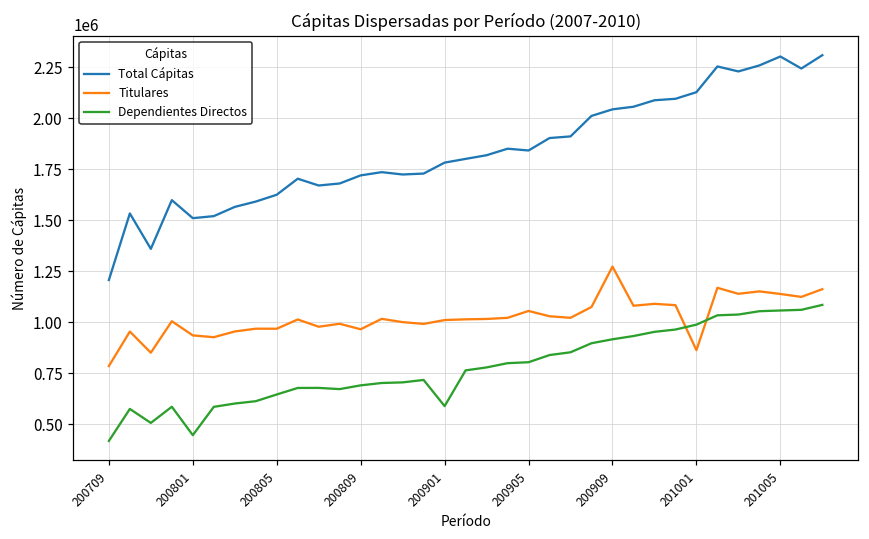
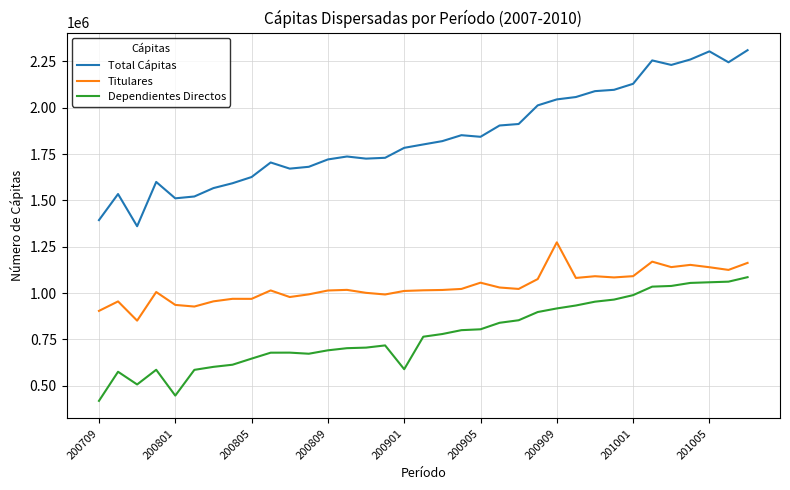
Total Cápitas, 200709: 1210000 -> 1390000
Titulares, 200709: 790000 -> 900000
Titulares, 200809: 970000 -> 1010000
Titulares, 201001: 860000 -> 1090000
